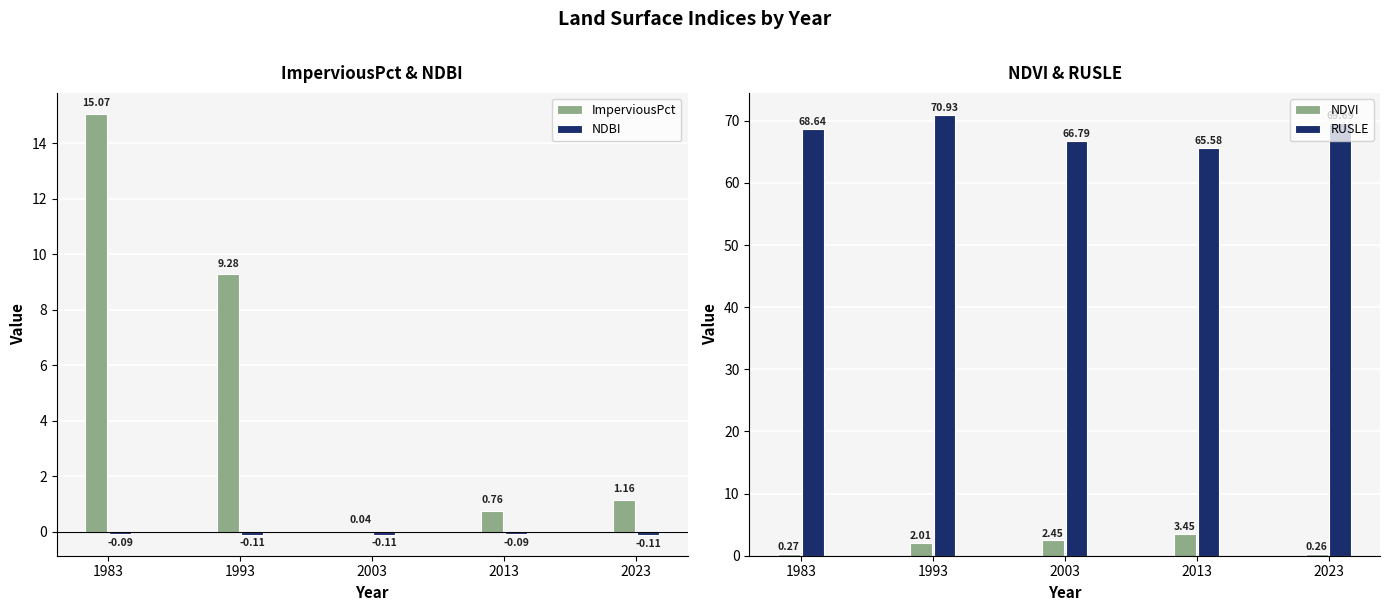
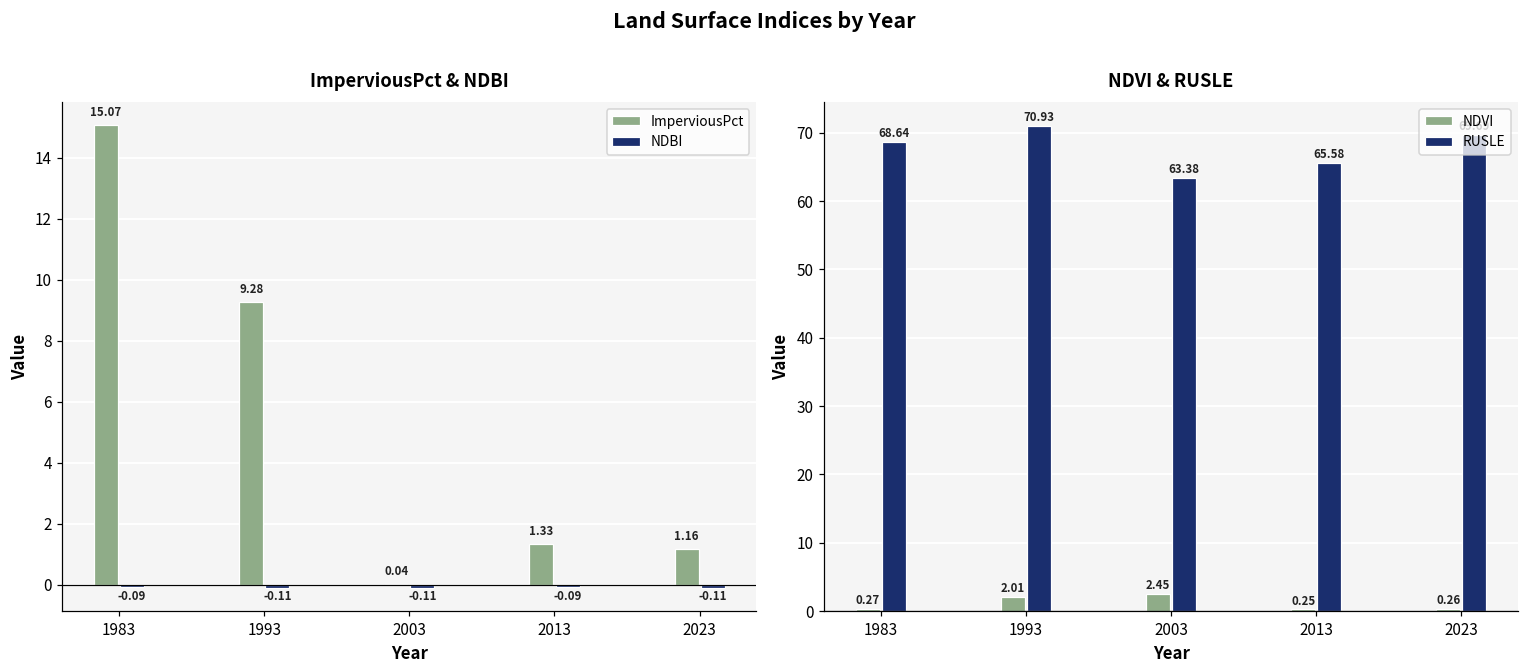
ImperviousPct & NDBI, ImperviousPct, 2013: 0.76 -> 1.33
NDVI & RUSLE, RUSLE, 2003: 66.79 -> 63.38
NDVI & RUSLE, NDVI, 2013: 3.45 -> 0.25
